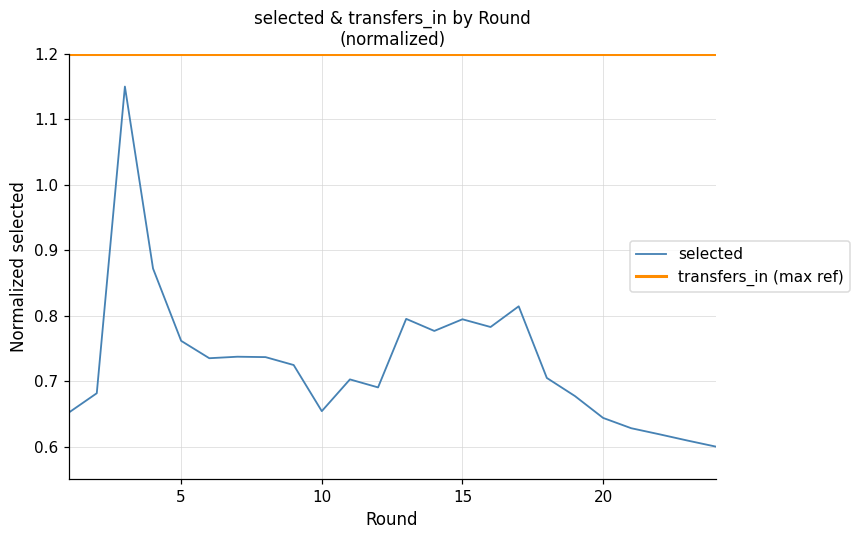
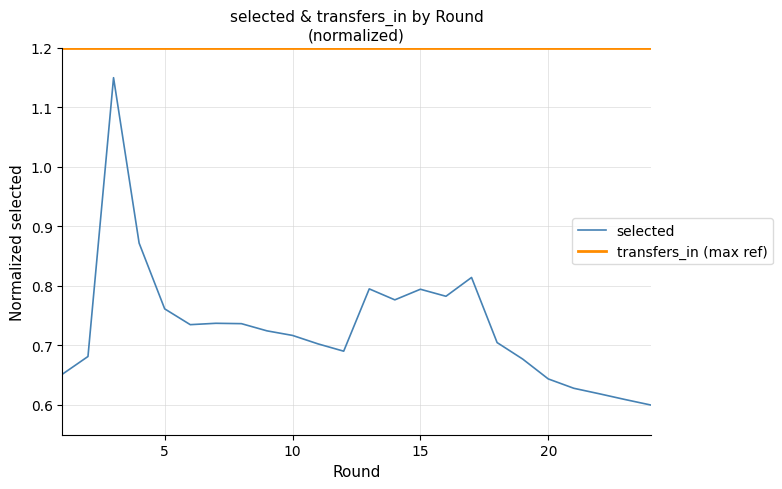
selected, 10: 0.65 -> 0.72
